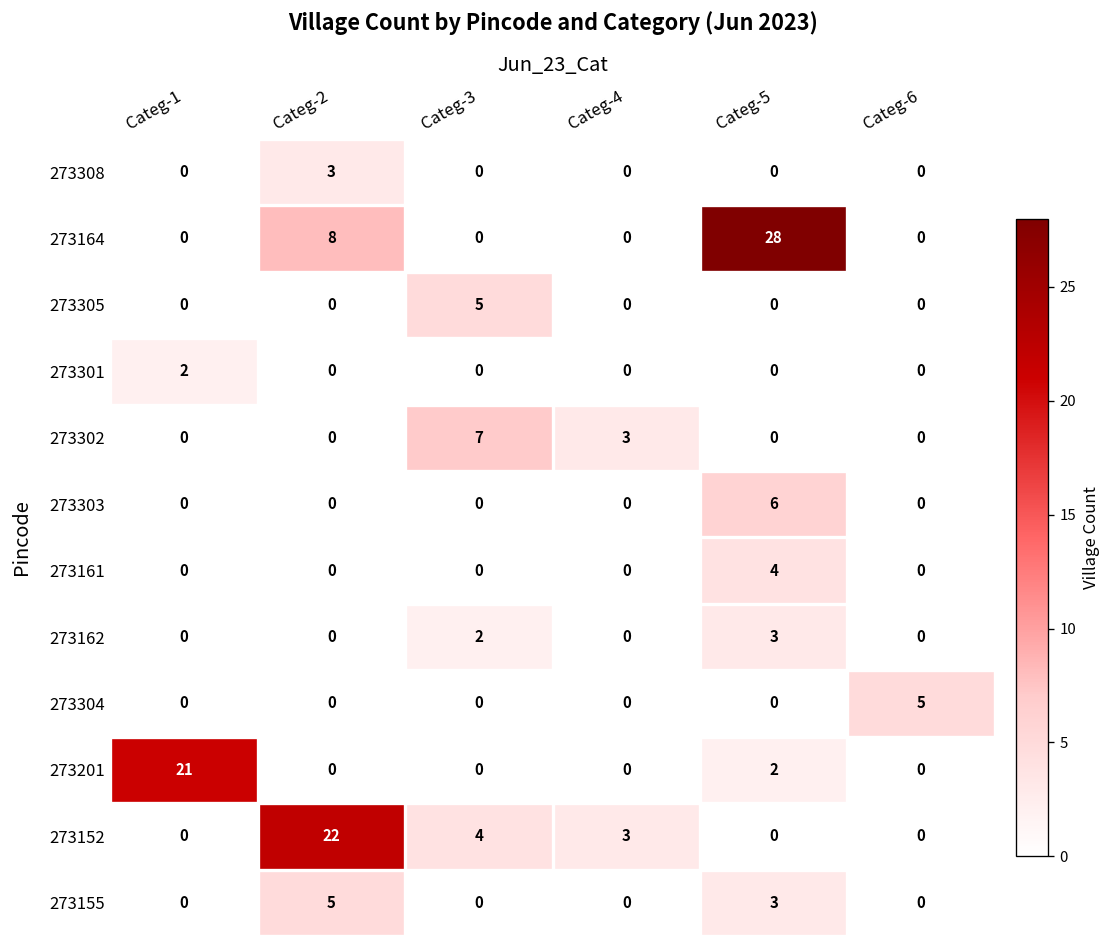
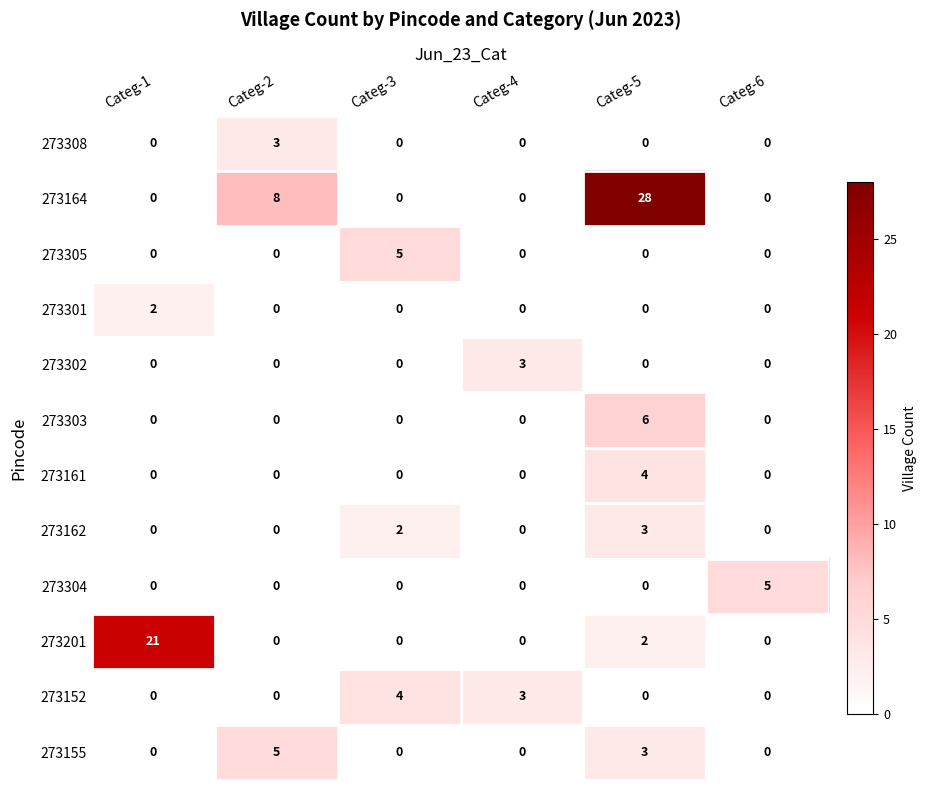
273302, Categ-3: 7 -> 0
273152, Categ-2: 22 -> 0
